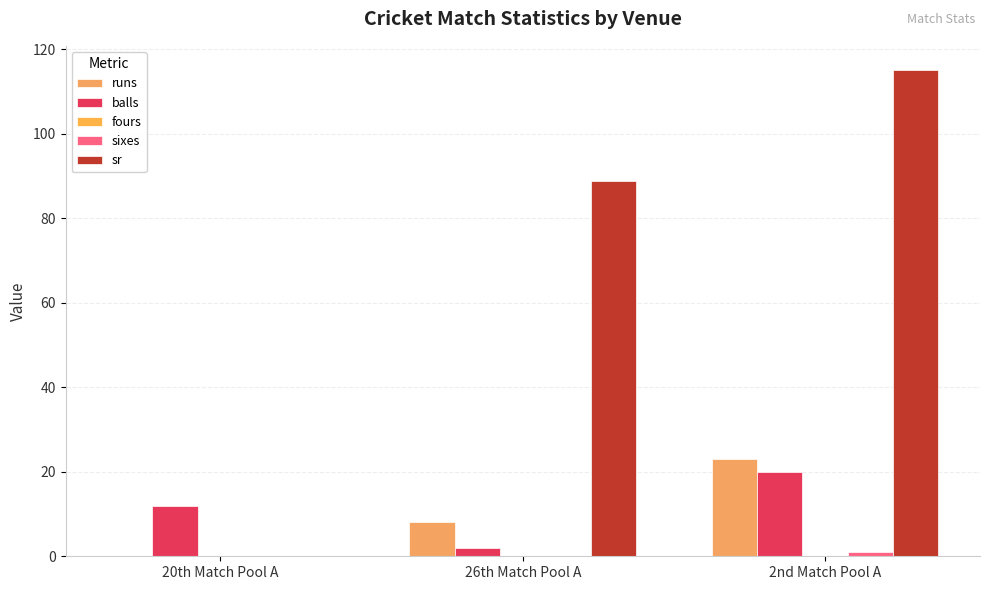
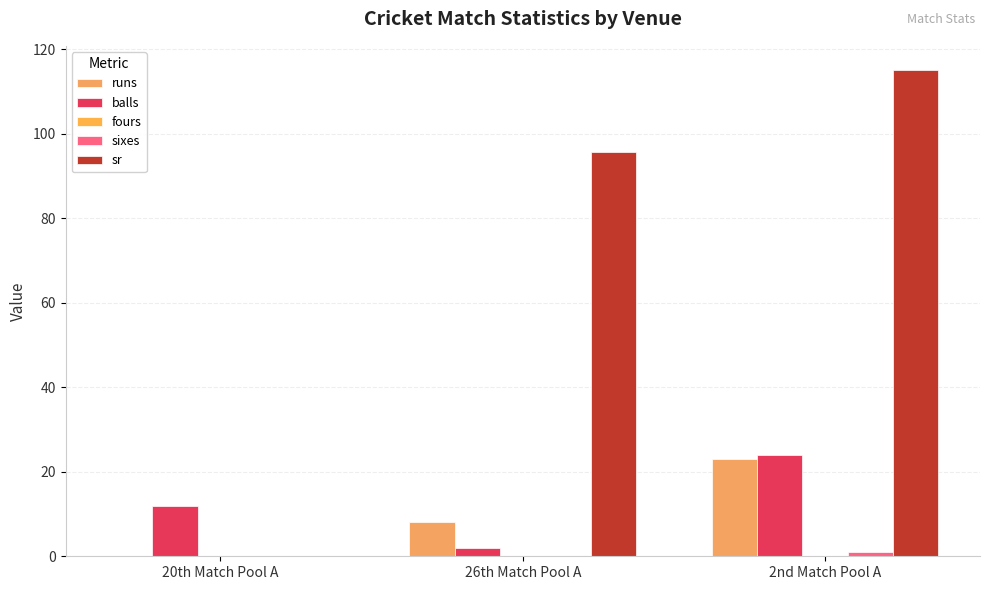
sr, 26th Match Pool A: 89 -> 96
balls, 2nd Match Pool A: 20 -> 24
